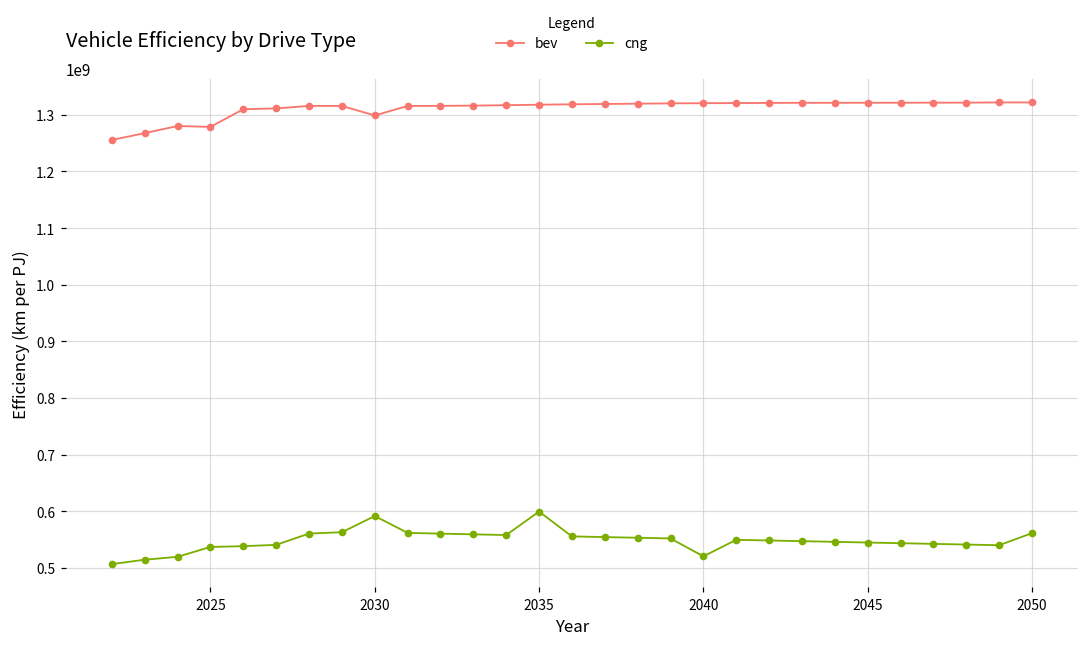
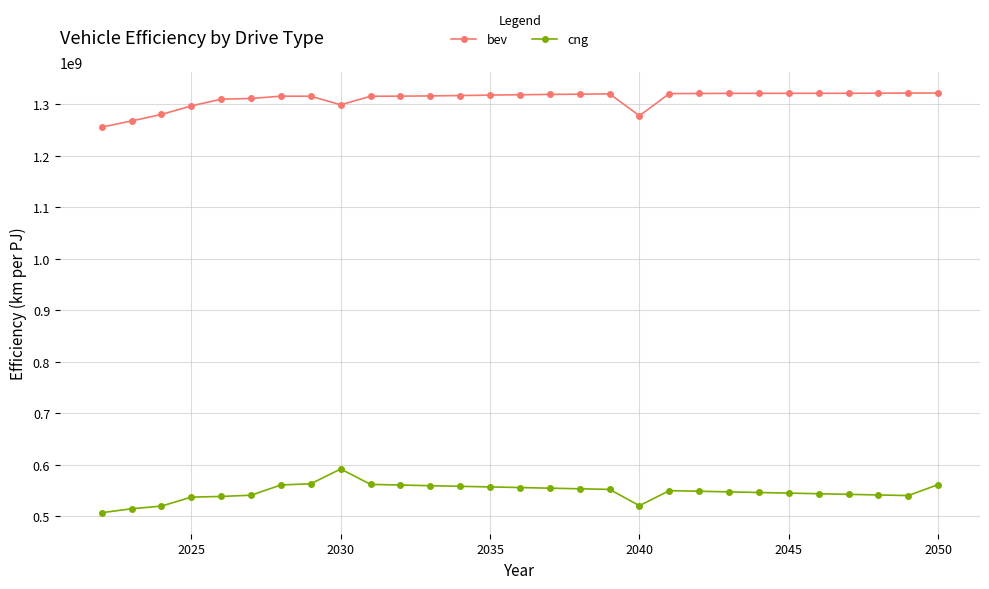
bev, 2025: 1280000000 -> 1300000000
cng, 2035: 600000000 -> 560000000
bev, 2040: 1320000000 -> 1280000000
